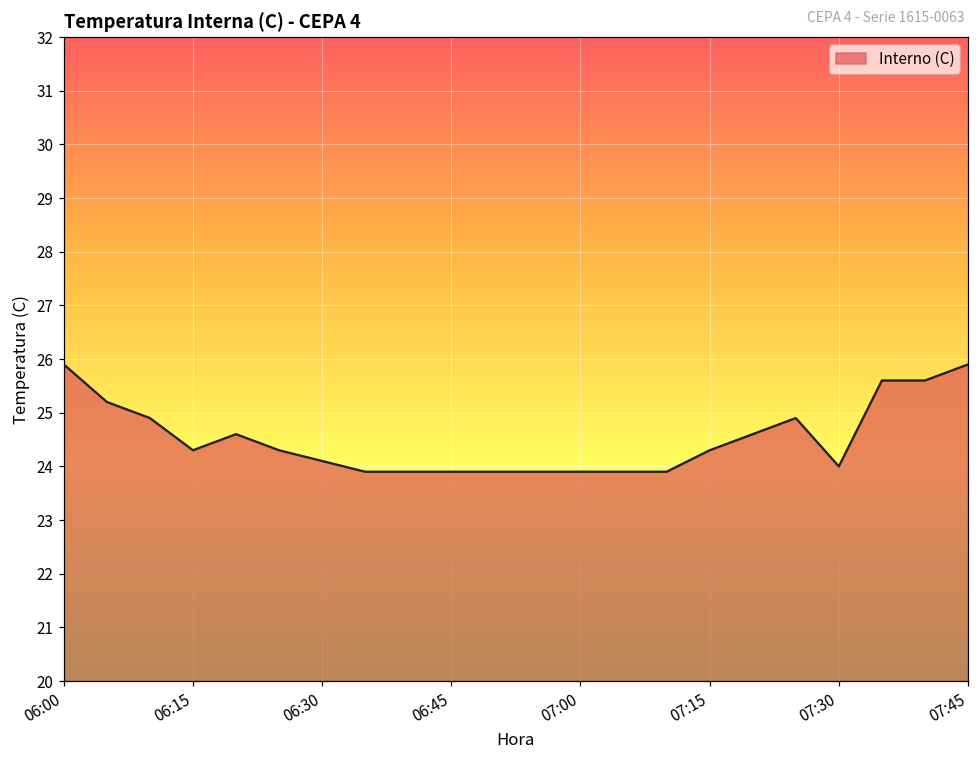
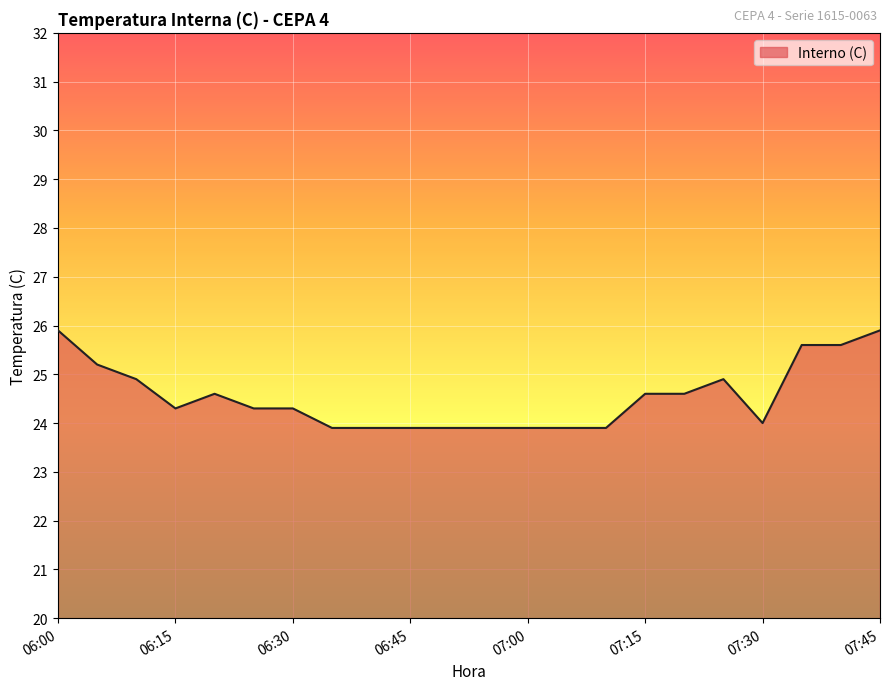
06:30: 24.1 -> 24.3
07:15: 24.3 -> 24.6
